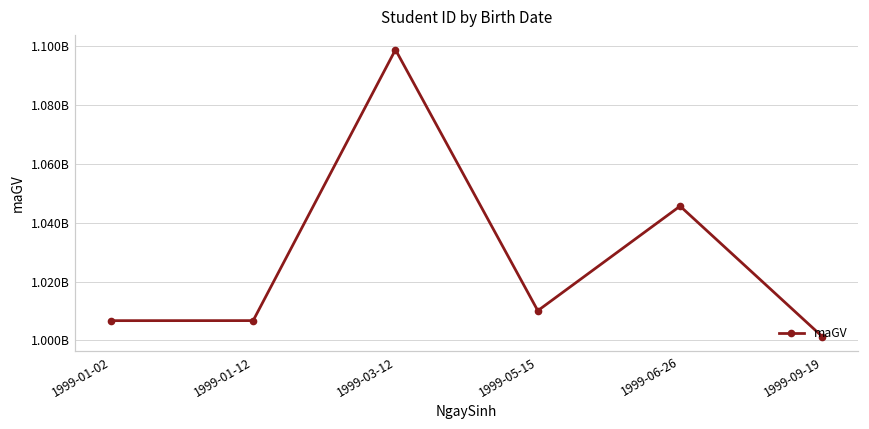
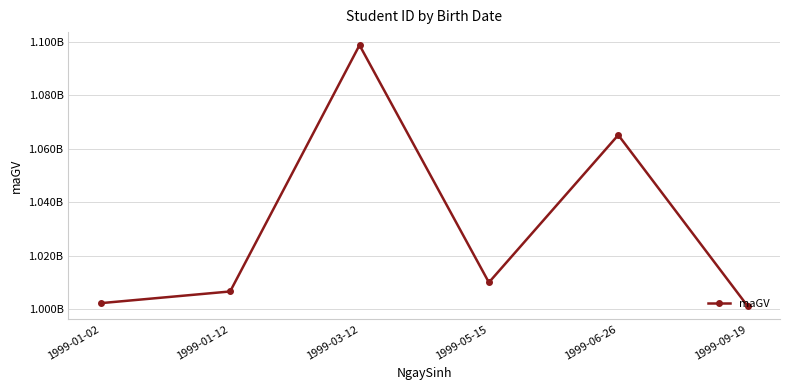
1999-01-02: 1007000000 -> 1002000000
1999-06-26: 1046000000 -> 1065000000
